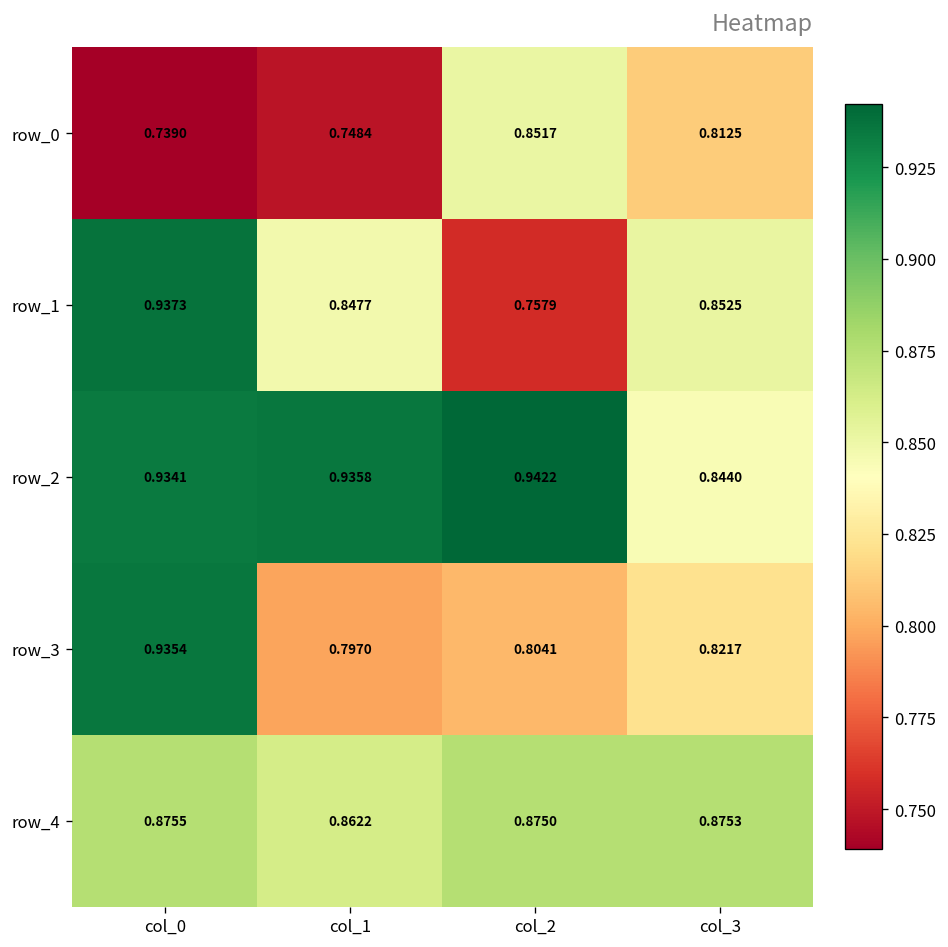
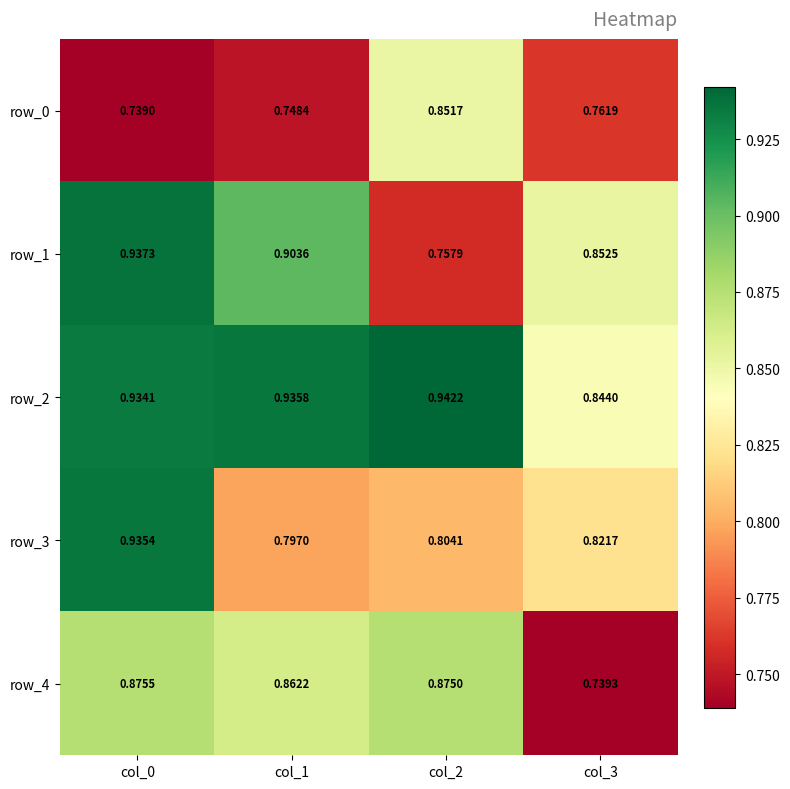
row_0, col_3: 0.8125 -> 0.7619
row_1, col_1: 0.8477 -> 0.9036
row_4, col_3: 0.8753 -> 0.7393
